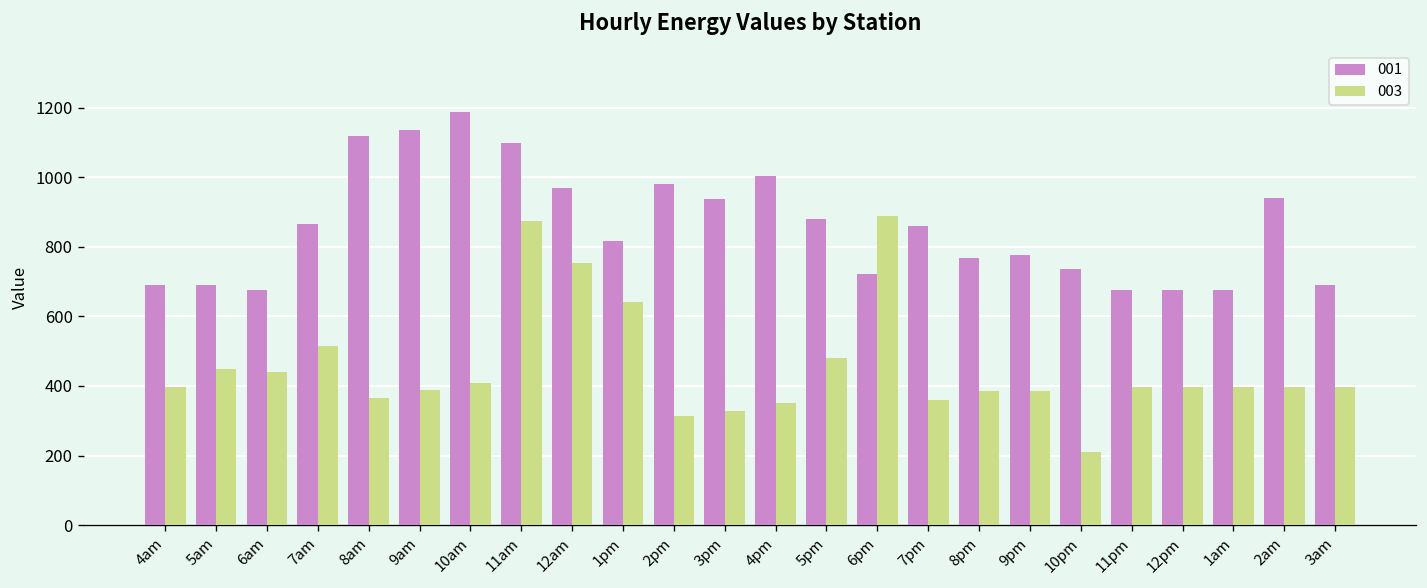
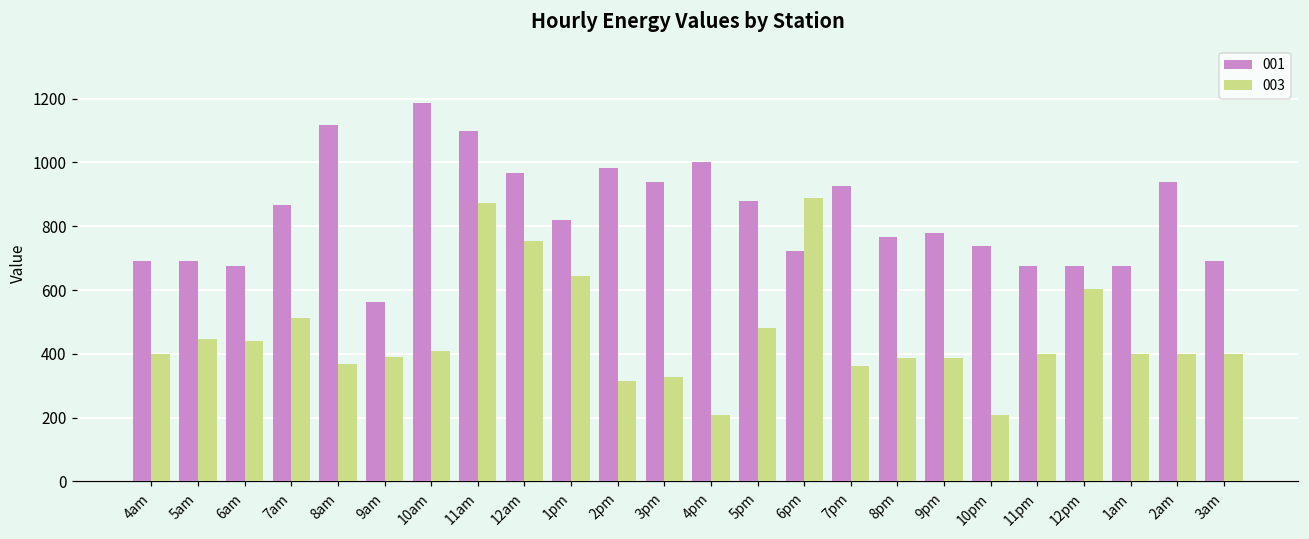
001, 9am: 1140 -> 560
003, 4pm: 350 -> 210
001, 7pm: 860 -> 930
003, 12pm: 400 -> 600
